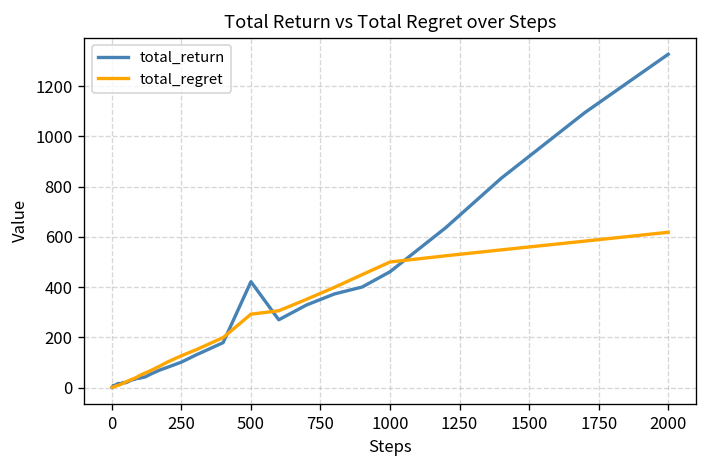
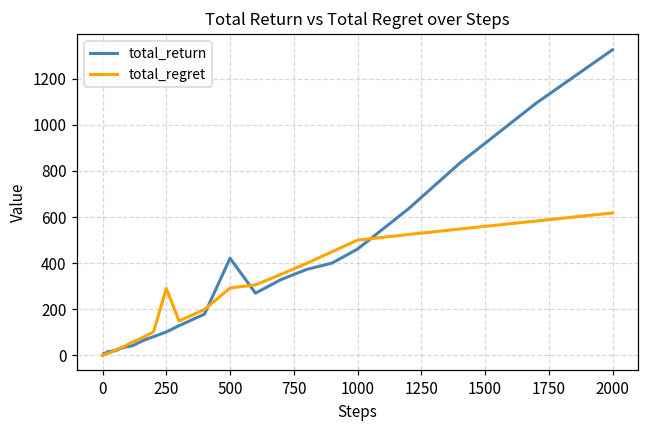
total_regret, 250: 130 -> 290
